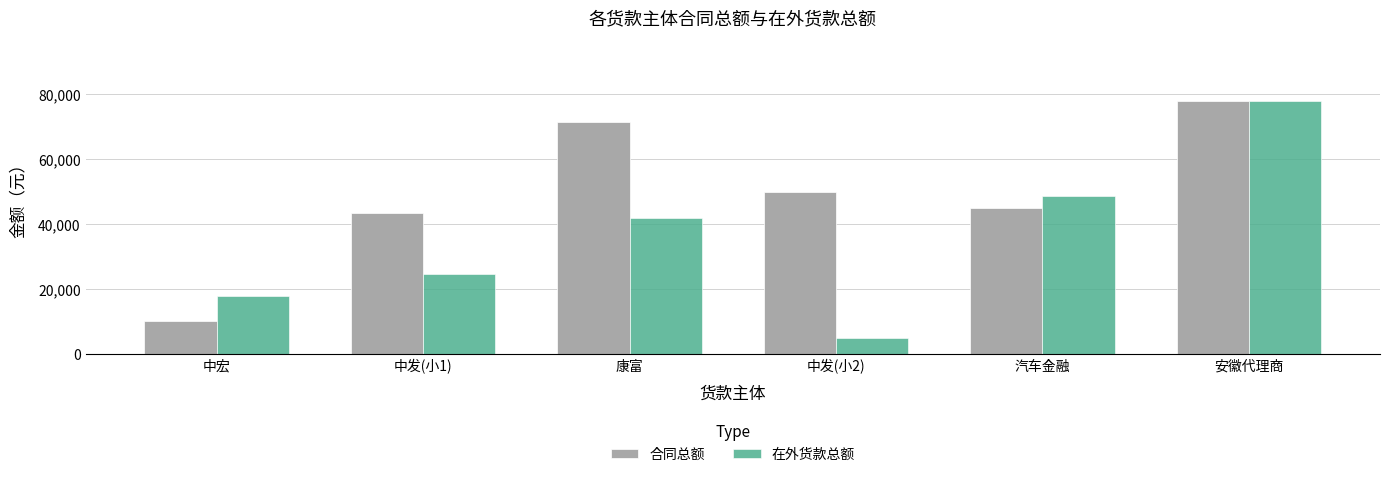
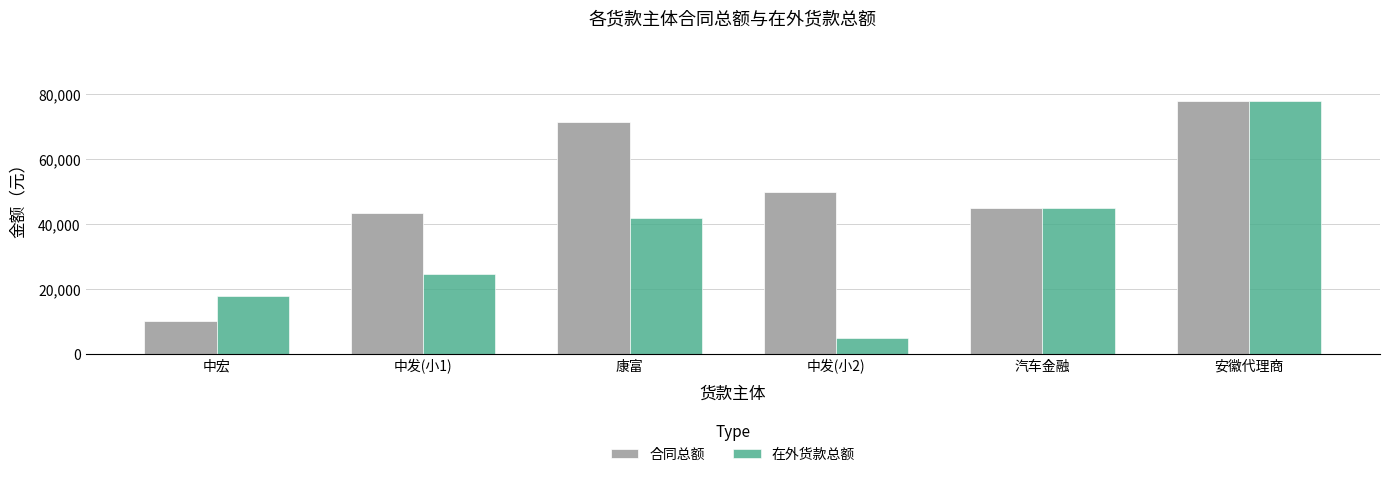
在外货款总额, 汽车金融: 49,000 -> 45,000
